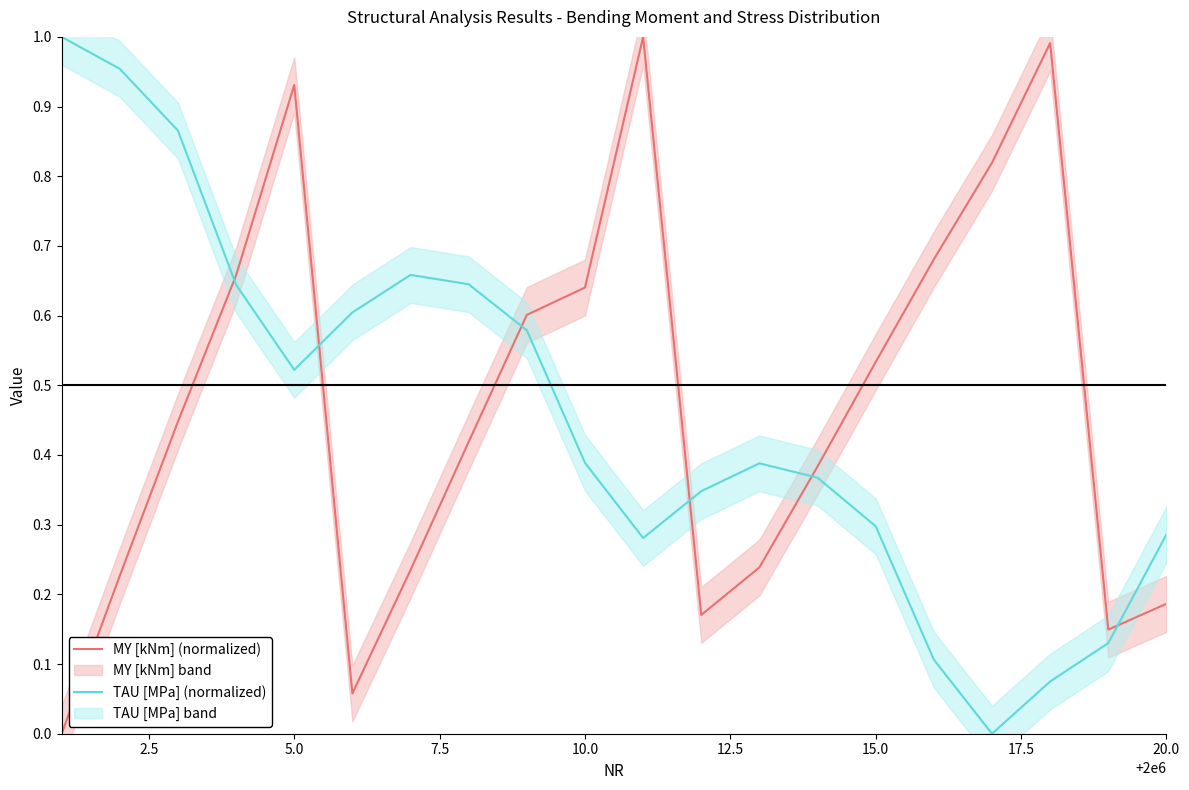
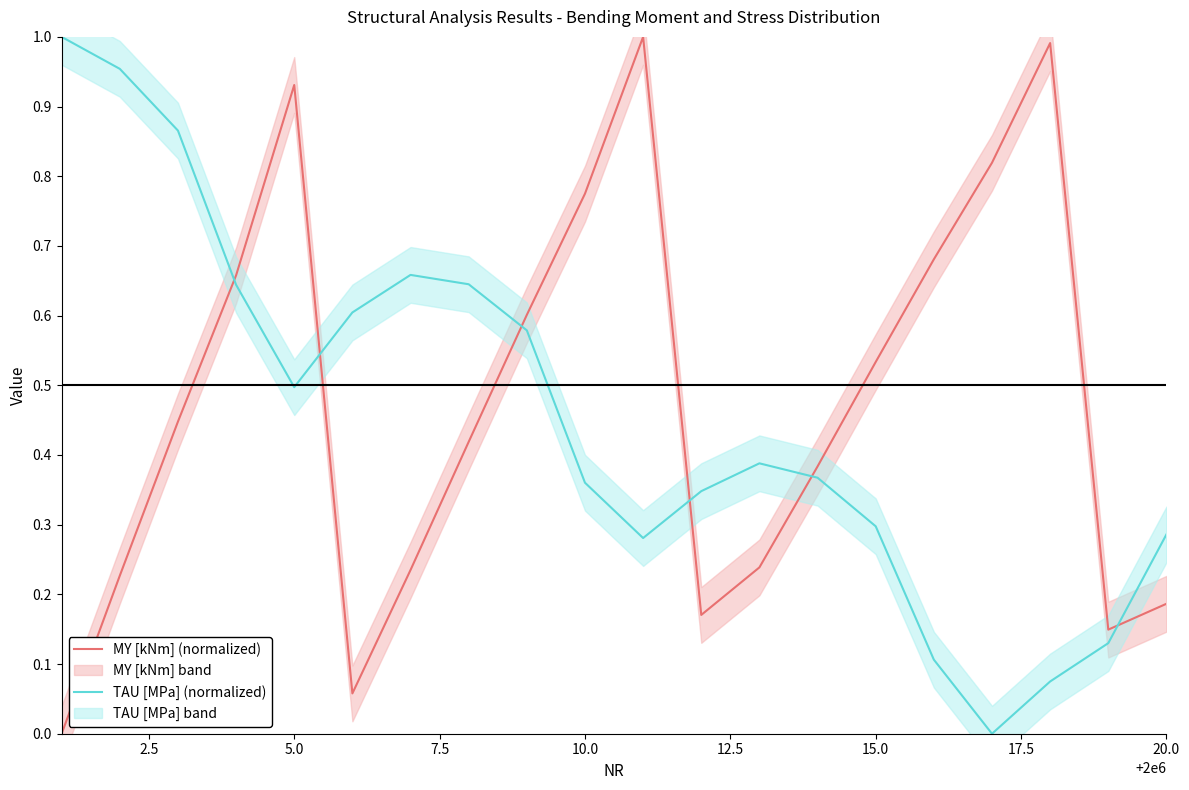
TAU [MPa] (normalized), 5.0: 0.52 -> 0.50
MY [kNm] (normalized), 10.0: 0.64 -> 0.77
TAU [MPa] (normalized), 10.0: 0.39 -> 0.36
